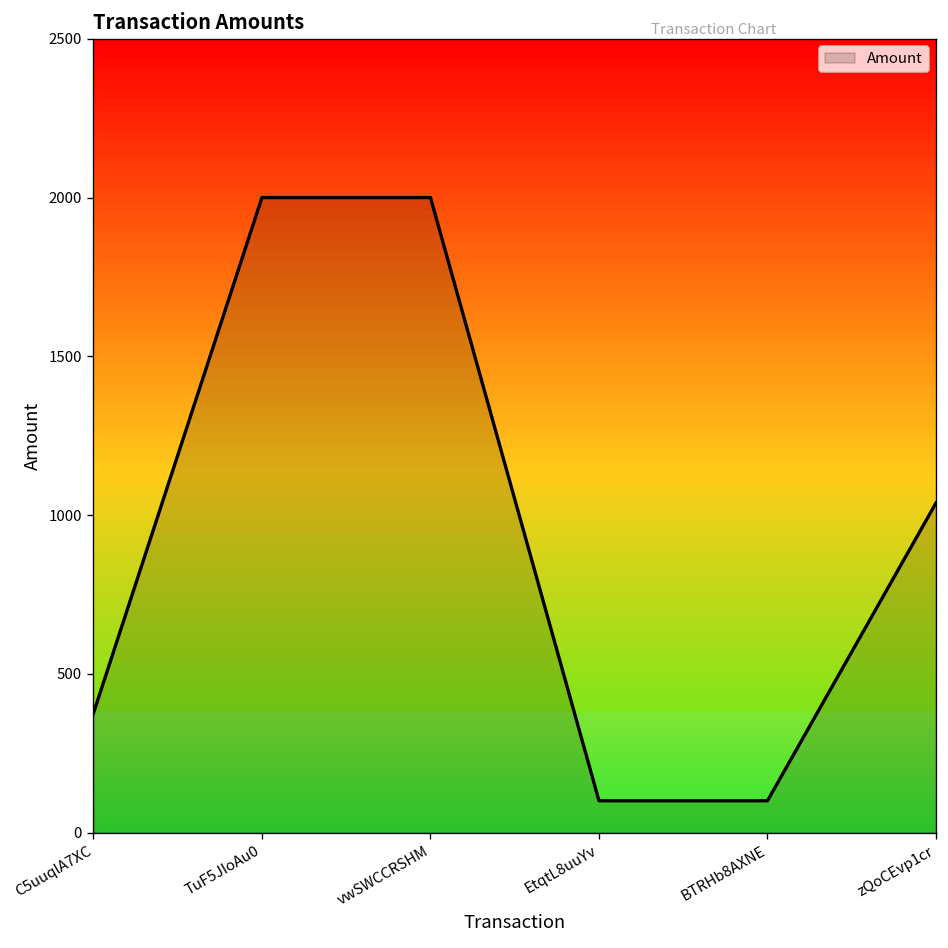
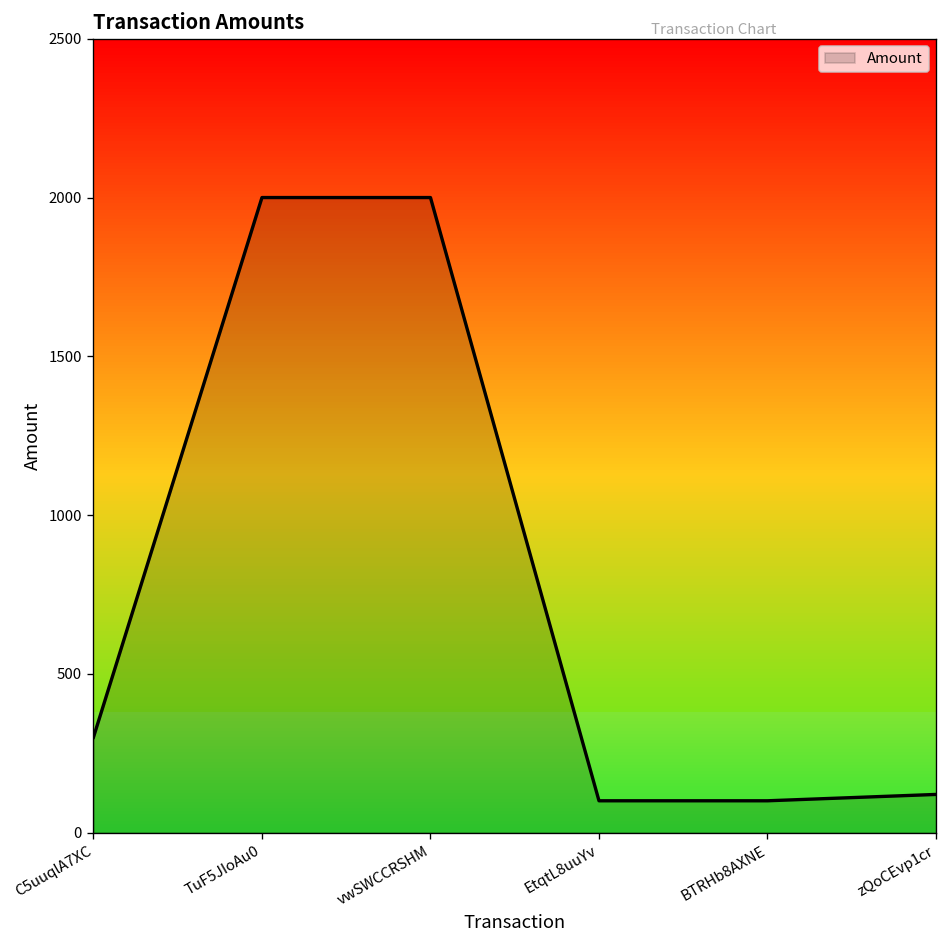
C5uuqlA7XC: 380 -> 300
zQoCEvp1cr: 1040 -> 120
